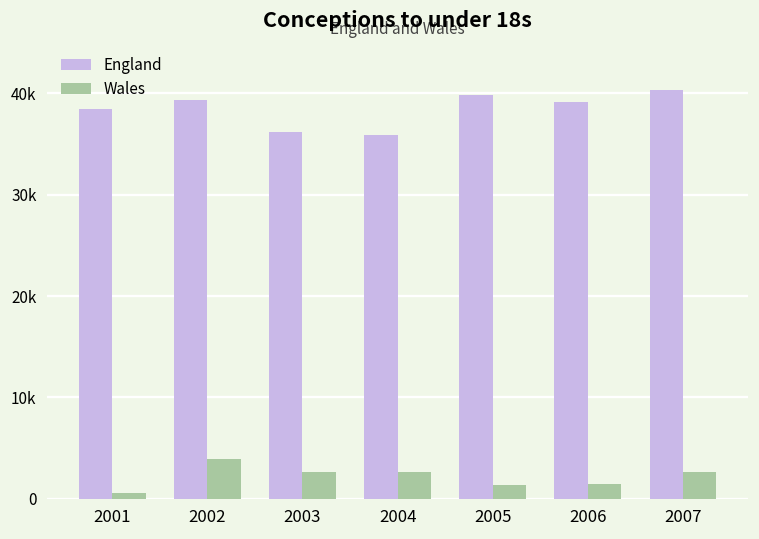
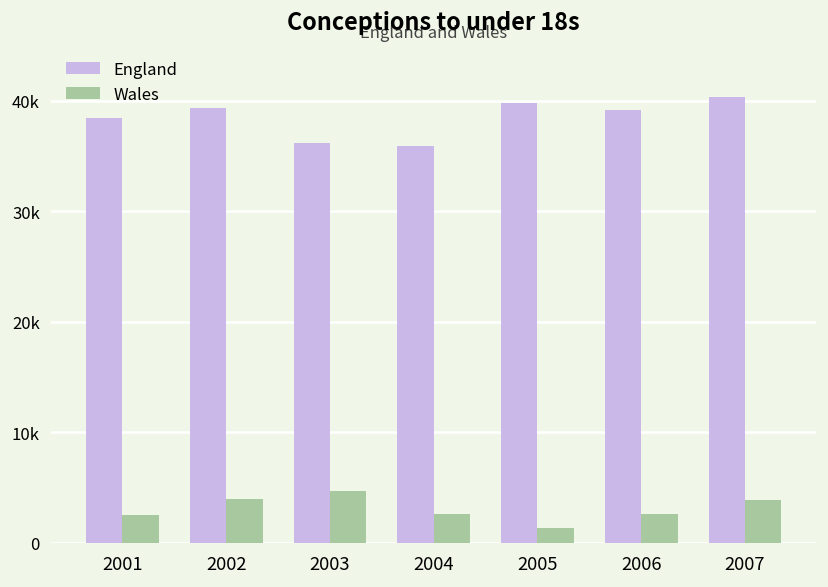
Wales, 2001: 1000 -> 3000
Wales, 2003: 3000 -> 5000
Wales, 2006: 1000 -> 3000
Wales, 2007: 3000 -> 4000
